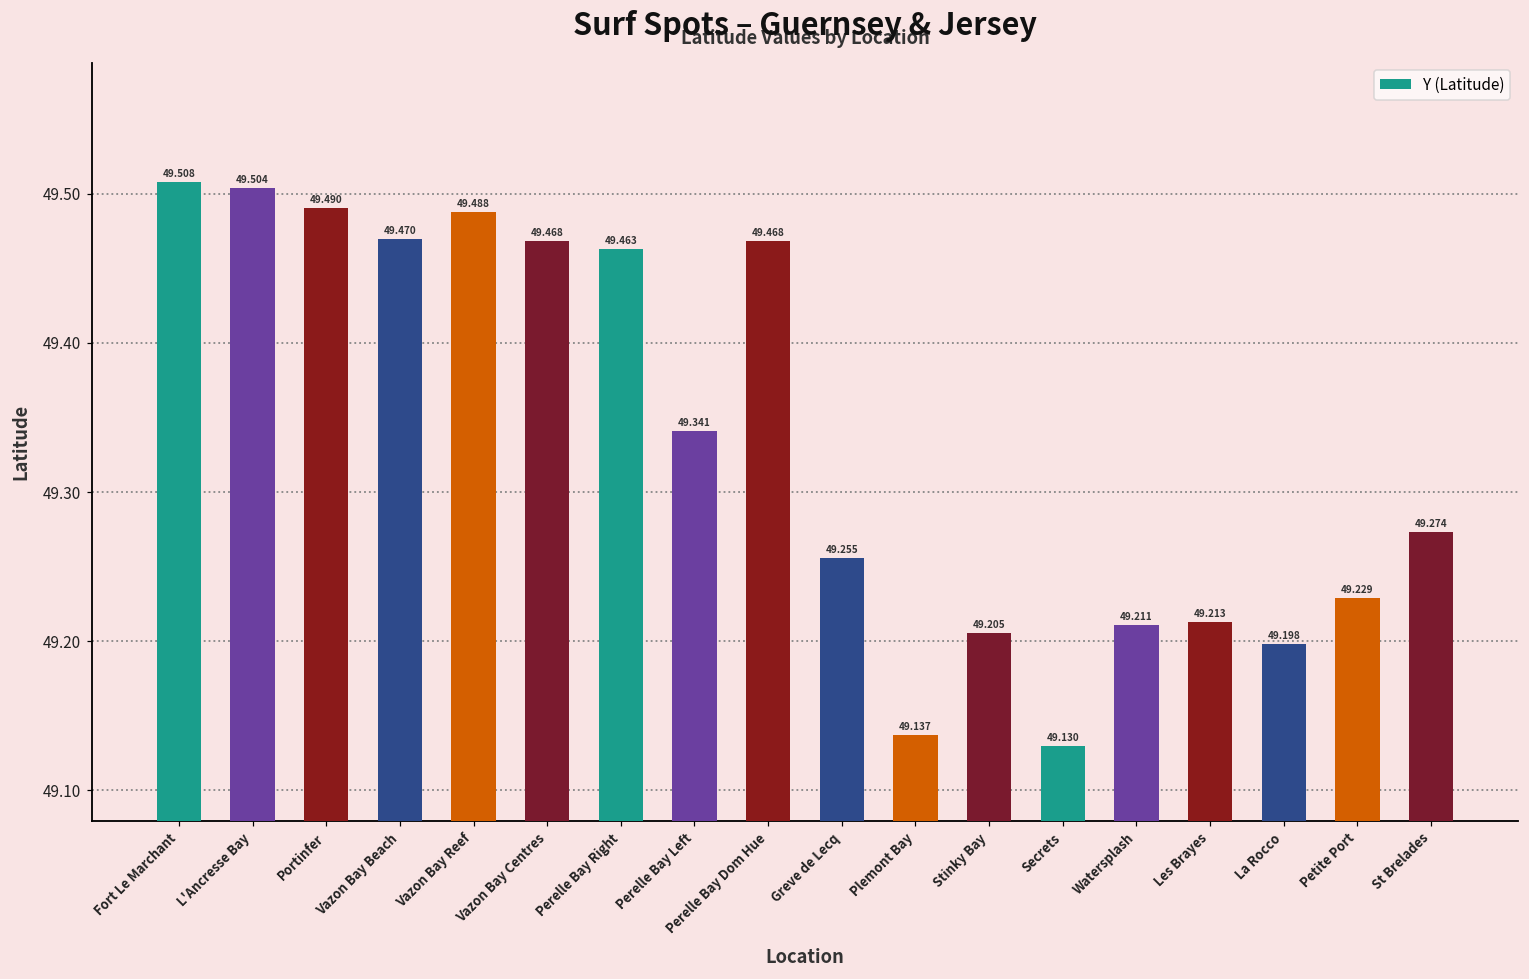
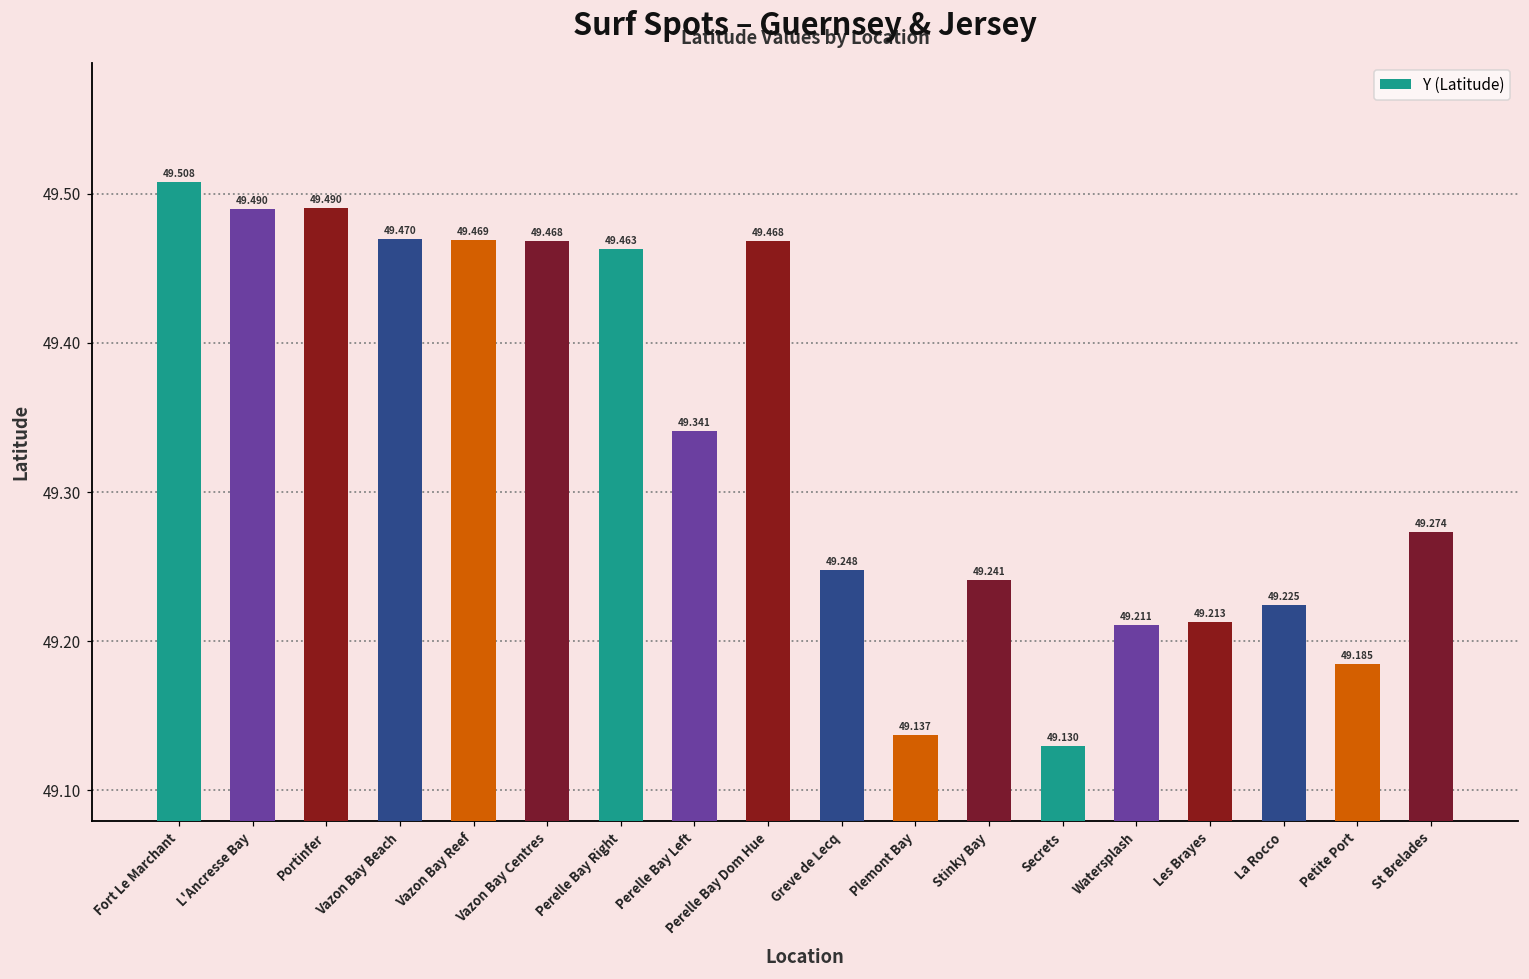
L'Ancresse Bay: 49.504 -> 49.490
Vazon Bay Reef: 49.488 -> 49.469
Greve de Lecq: 49.255 -> 49.248
Stinky Bay: 49.205 -> 49.241
La Rocco: 49.198 -> 49.225
Petite Port: 49.229 -> 49.185
